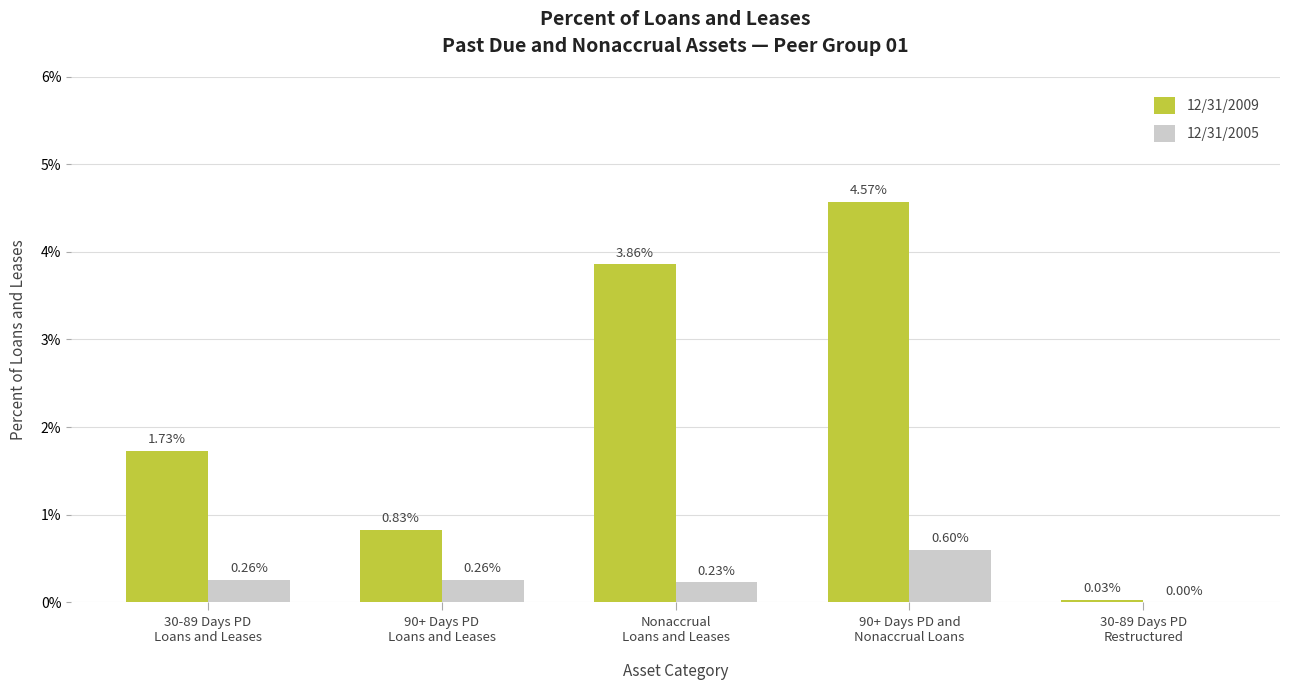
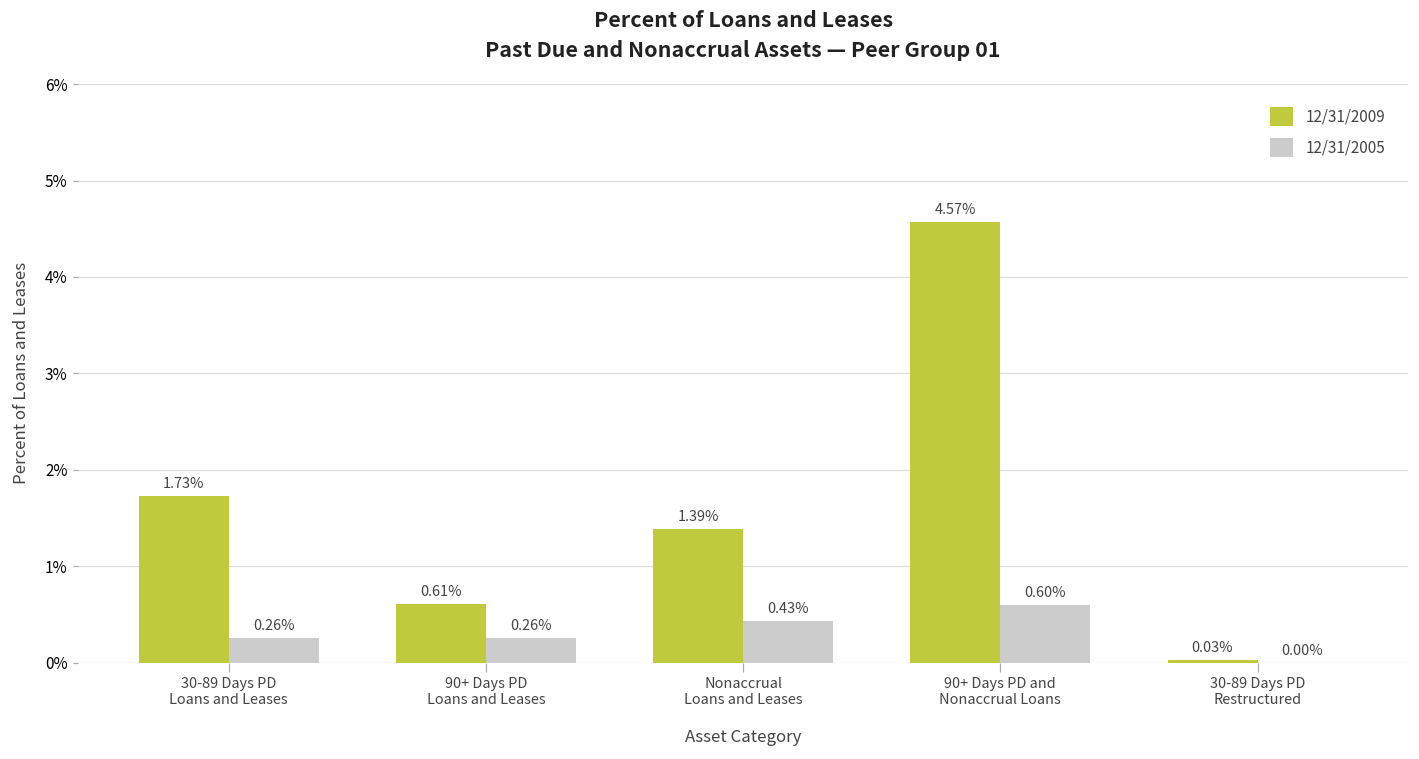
12/31/2009, 90+ Days PD Loans and Leases: 0.83% -> 0.61%
12/31/2009, Nonaccrual Loans and Leases: 3.86% -> 1.39%
12/31/2005, Nonaccrual Loans and Leases: 0.23% -> 0.43%
